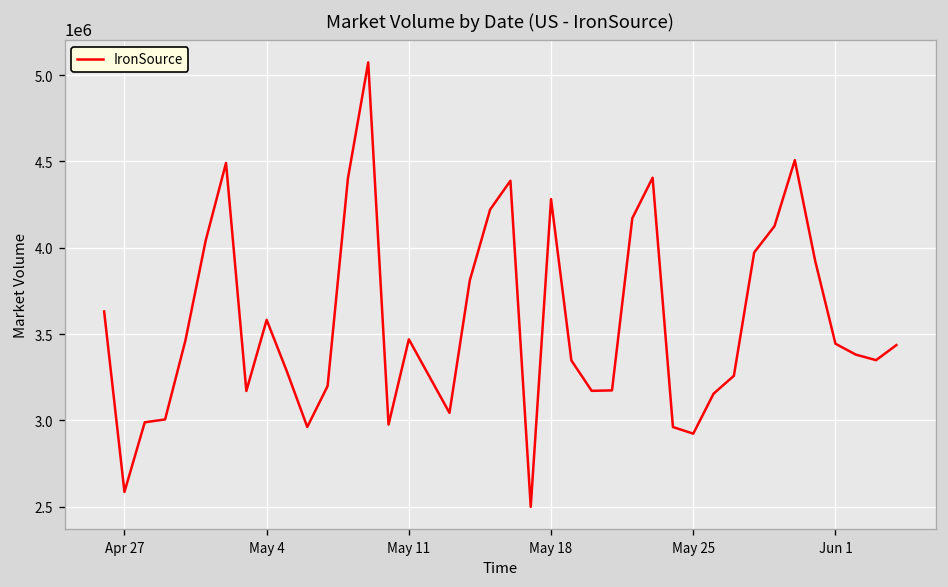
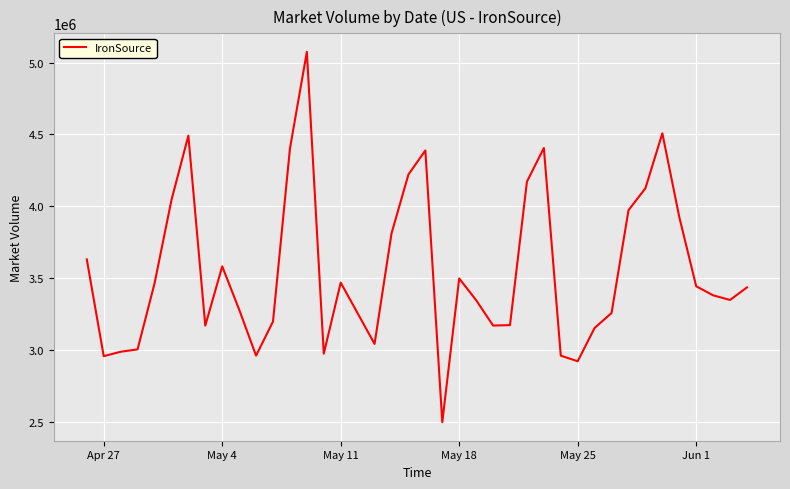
Apr 27: 2580000 -> 2960000
May 18: 4280000 -> 3500000
